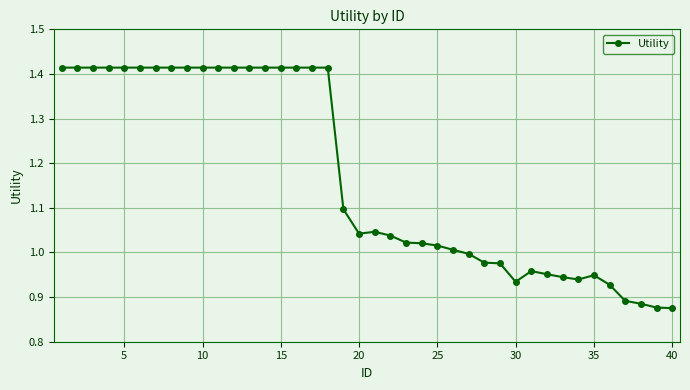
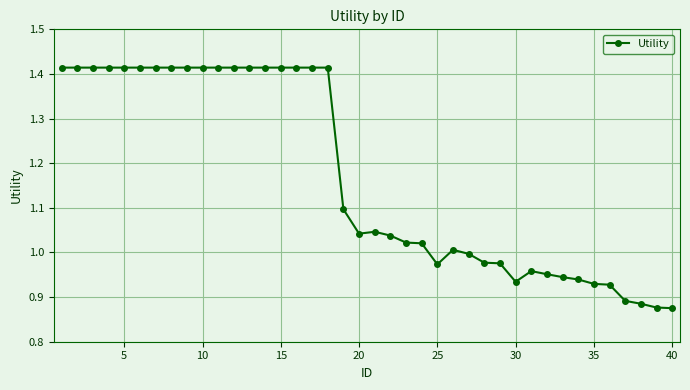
25: 1.02 -> 0.97
35: 0.95 -> 0.93
